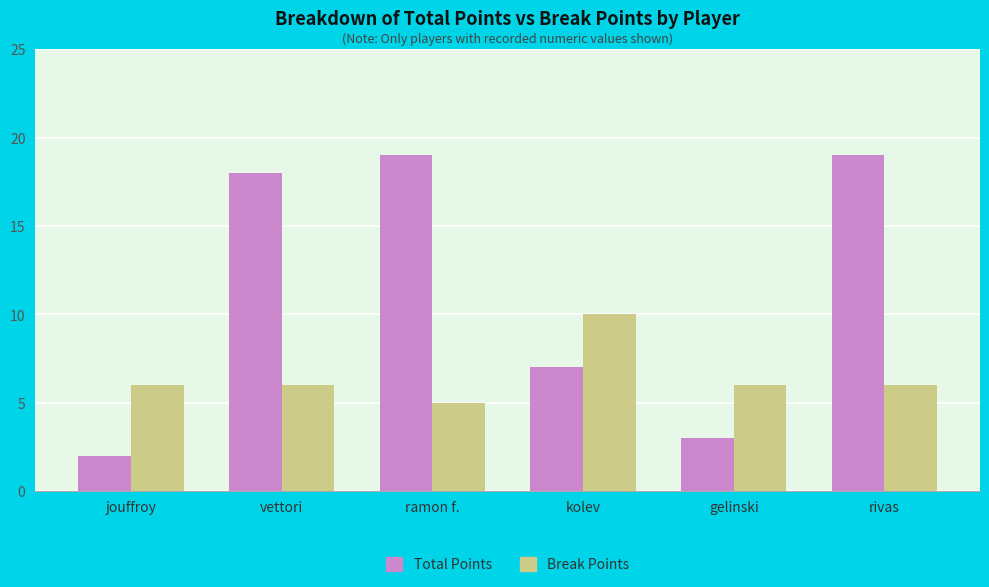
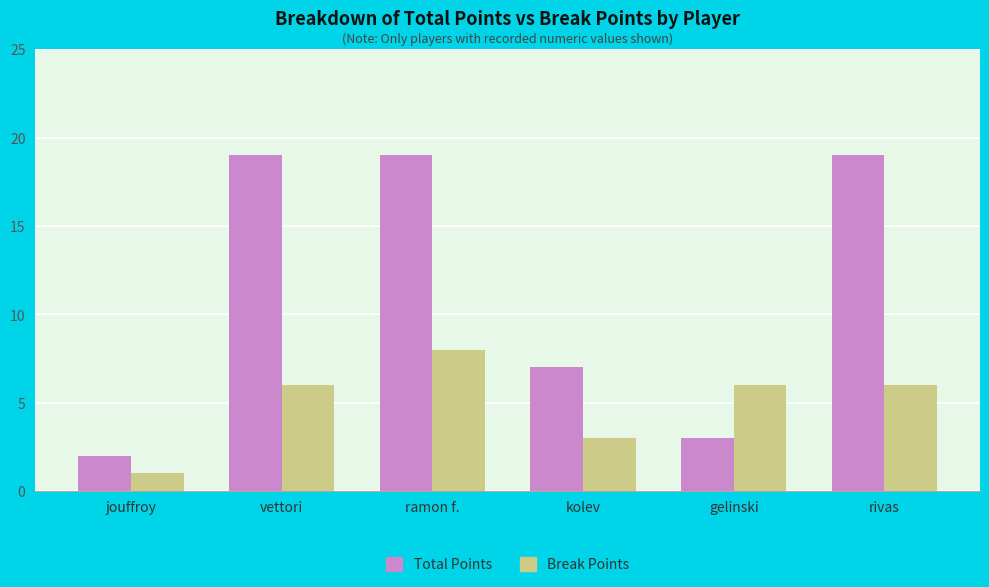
Break Points, jouffroy: 6 -> 1
Total Points, vettori: 18 -> 19
Break Points, ramon f.: 5 -> 8
Break Points, kolev: 10 -> 3
